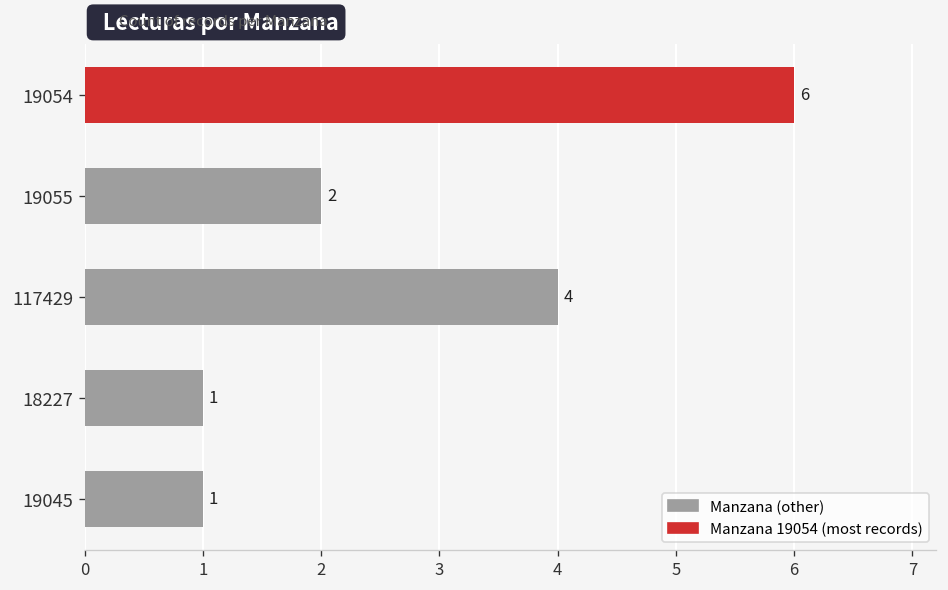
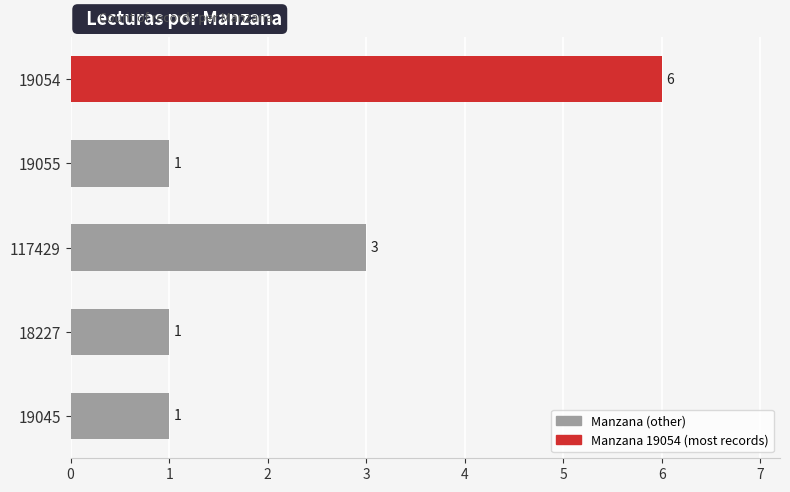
19055: 2 -> 1
117429: 4 -> 3
